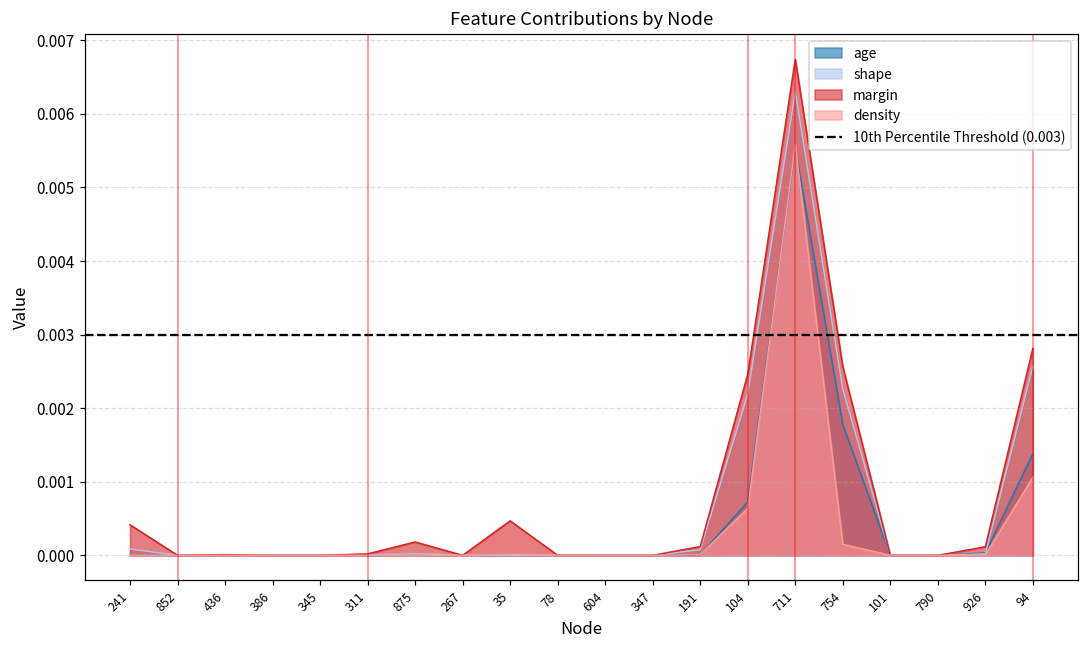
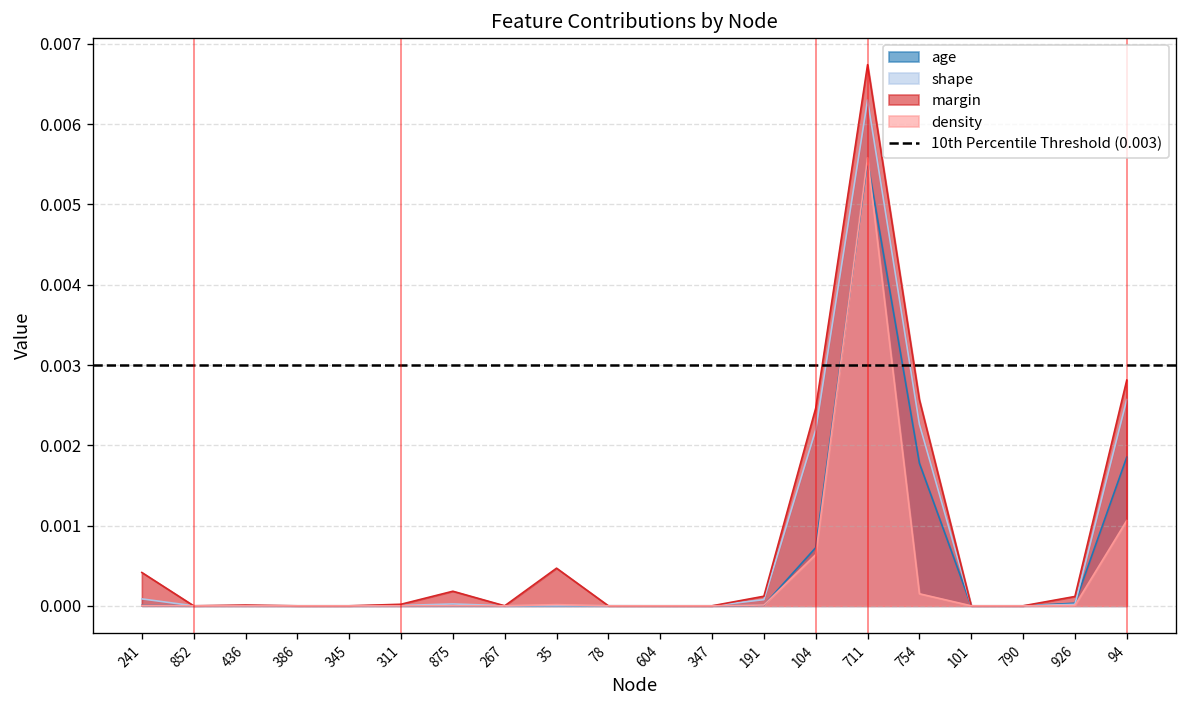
age, 94: 0.0014 -> 0.0019
